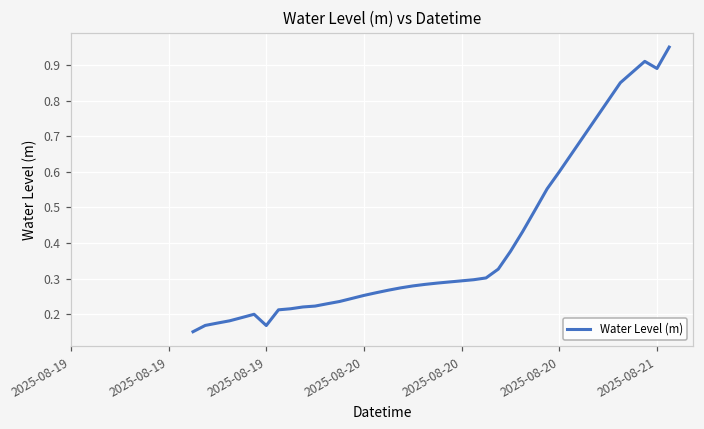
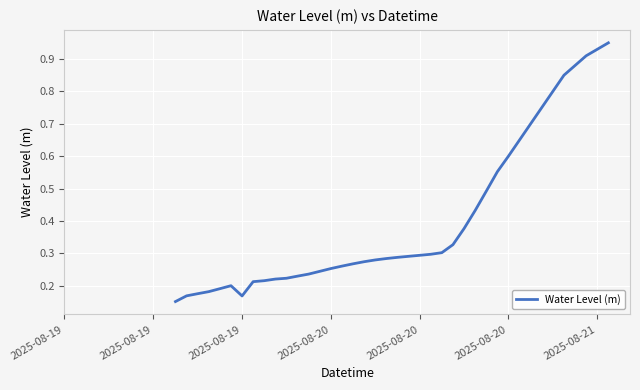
2025-08-21: 0.89 -> 0.93
